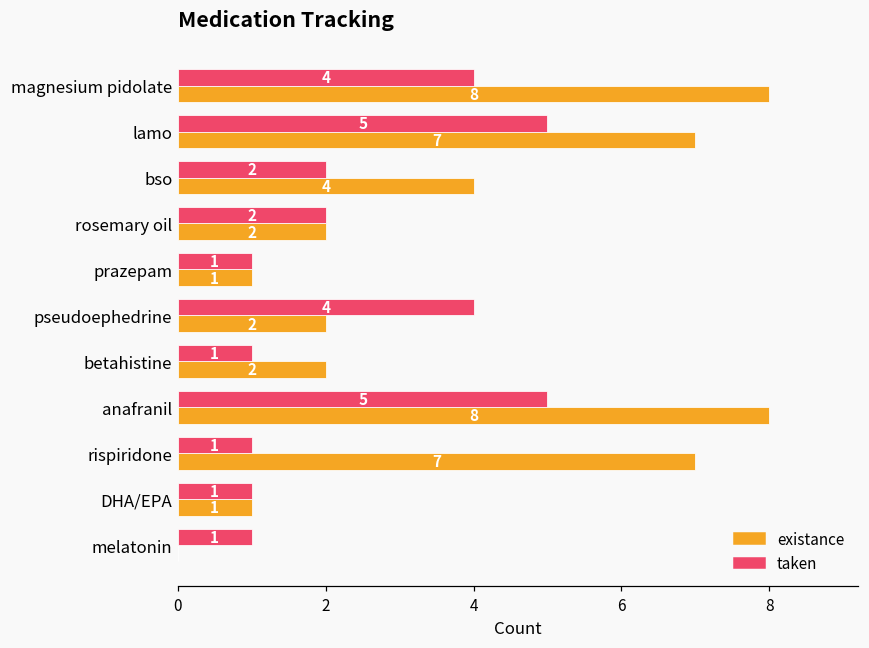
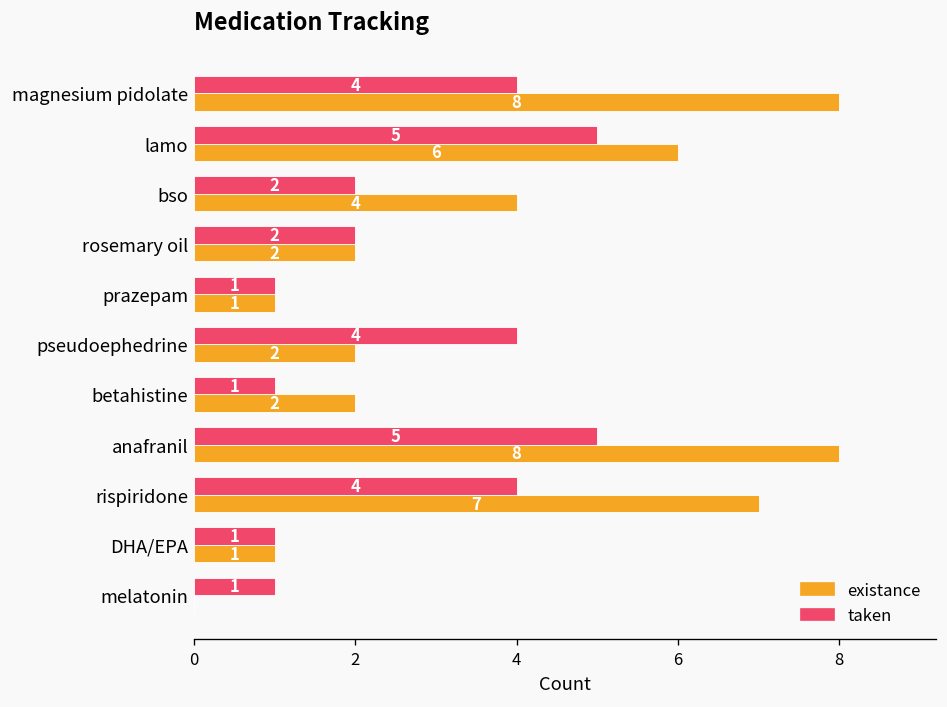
existance, lamo: 7 -> 6
taken, rispiridone: 1 -> 4
